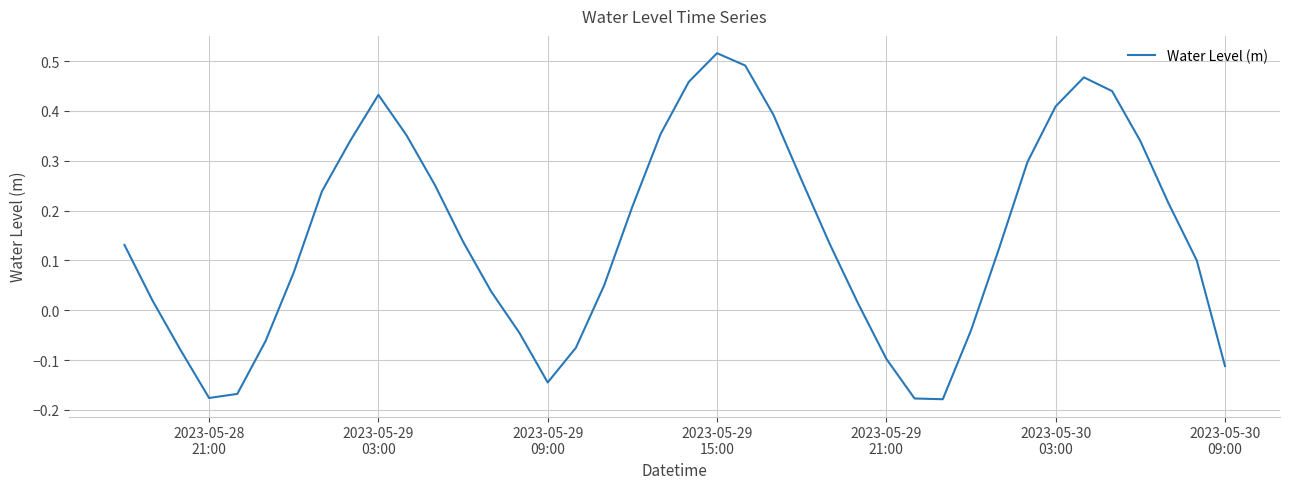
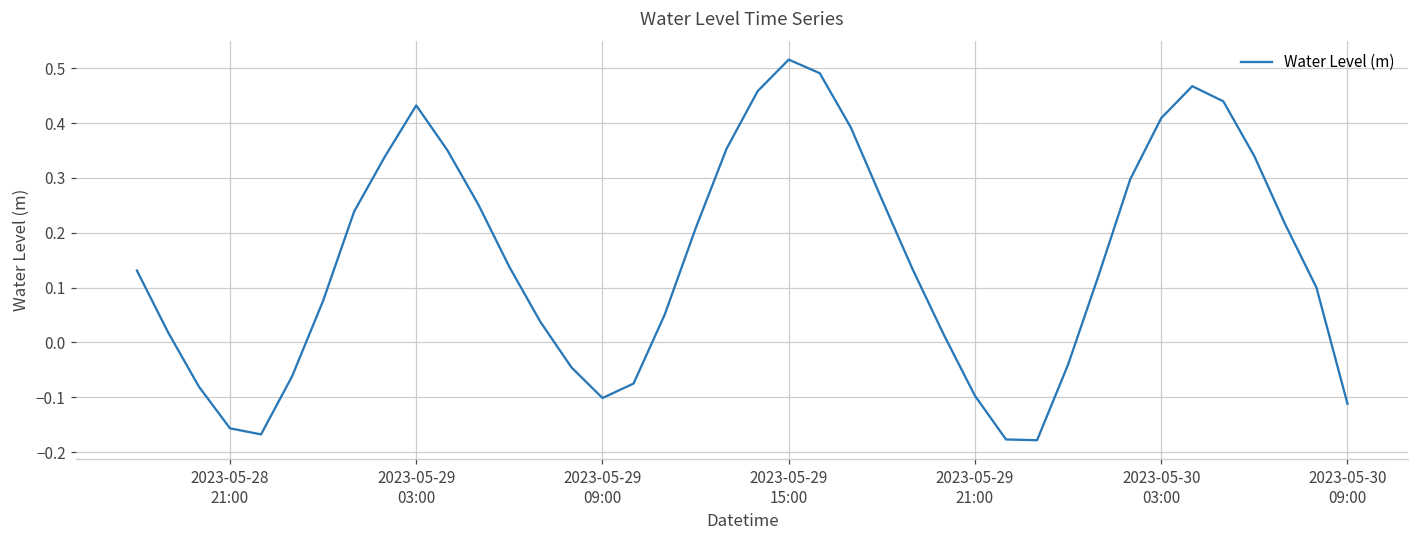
2023-05-28 21:00: -0.18 -> -0.16
2023-05-29 09:00: -0.14 -> -0.10
